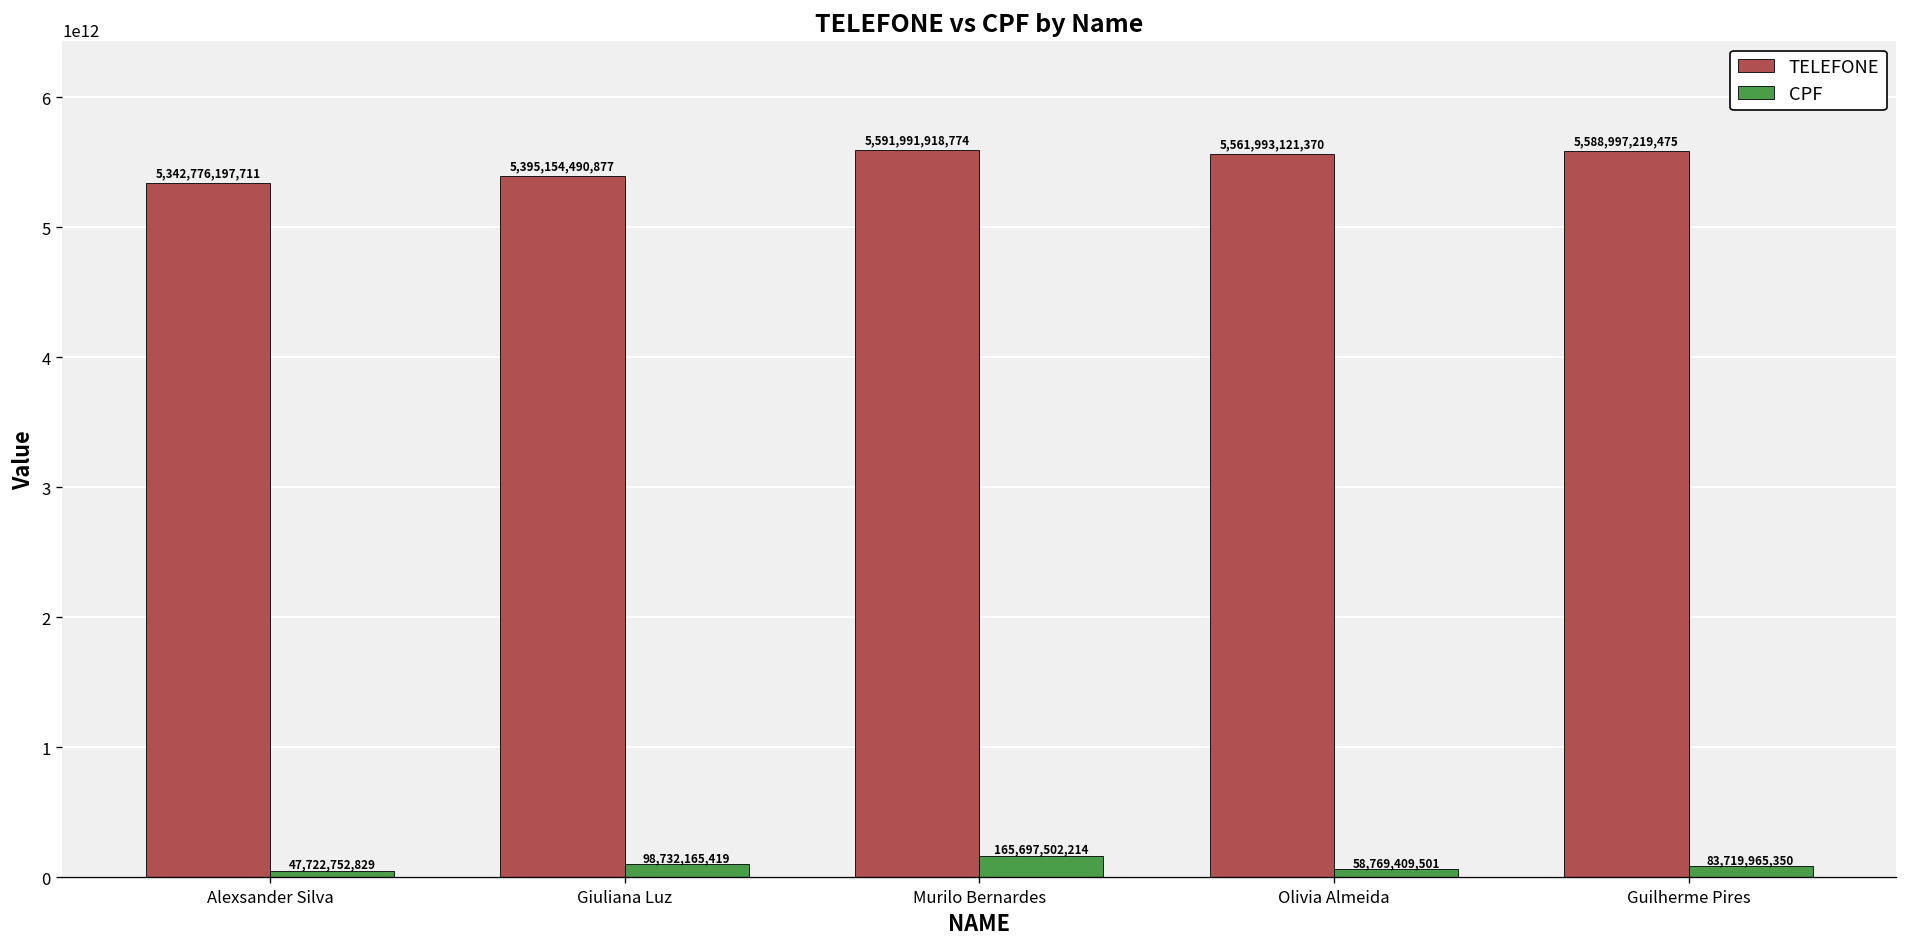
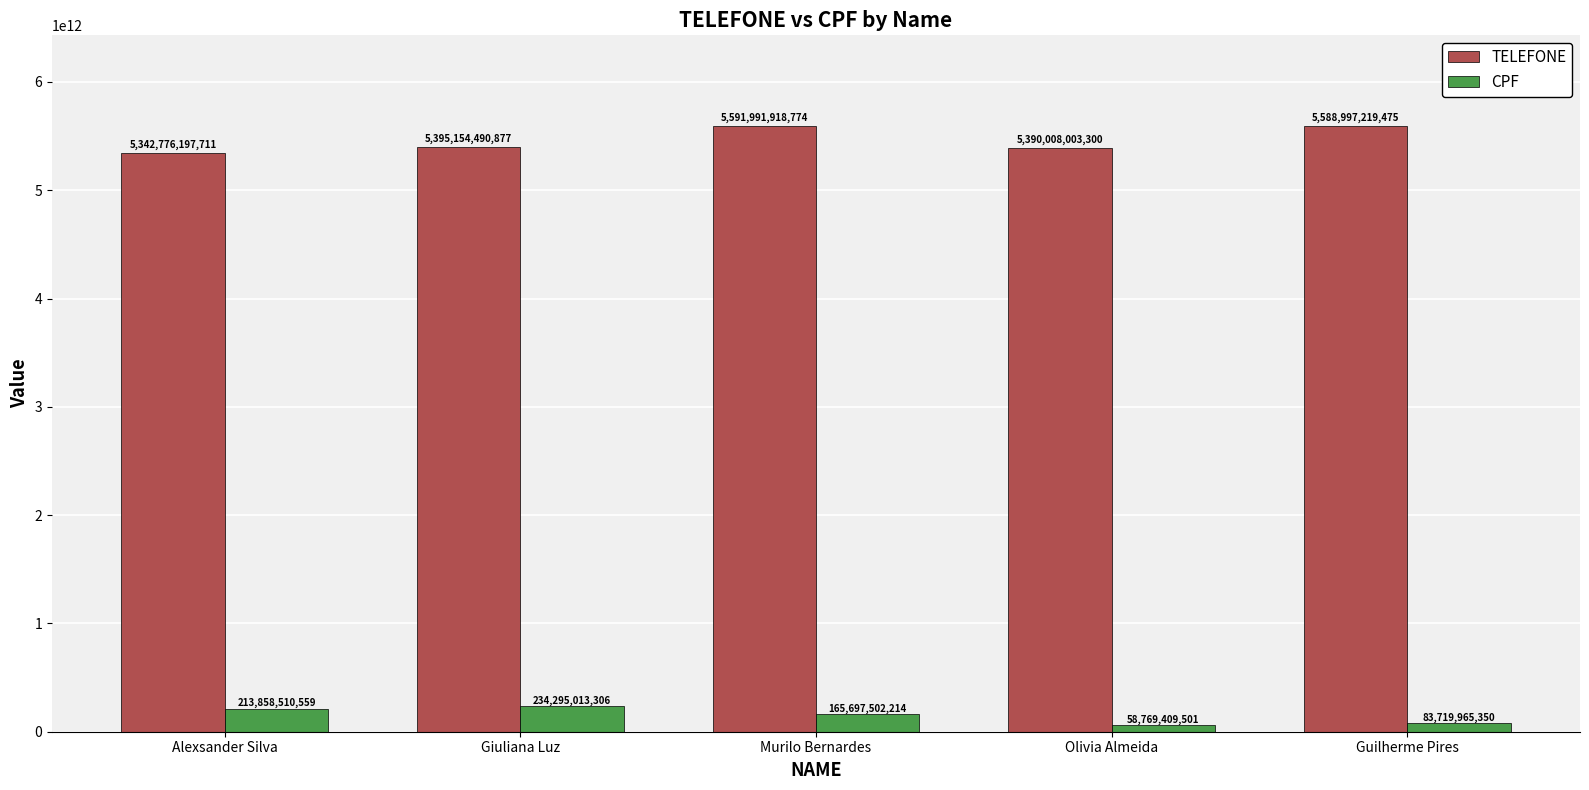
CPF, Alexsander Silva: 47,722,752,829 -> 213,858,510,559
CPF, Giuliana Luz: 98,732,165,419 -> 234,295,013,306
TELEFONE, Olivia Almeida: 5,561,993,121,370 -> 5,390,008,003,300
